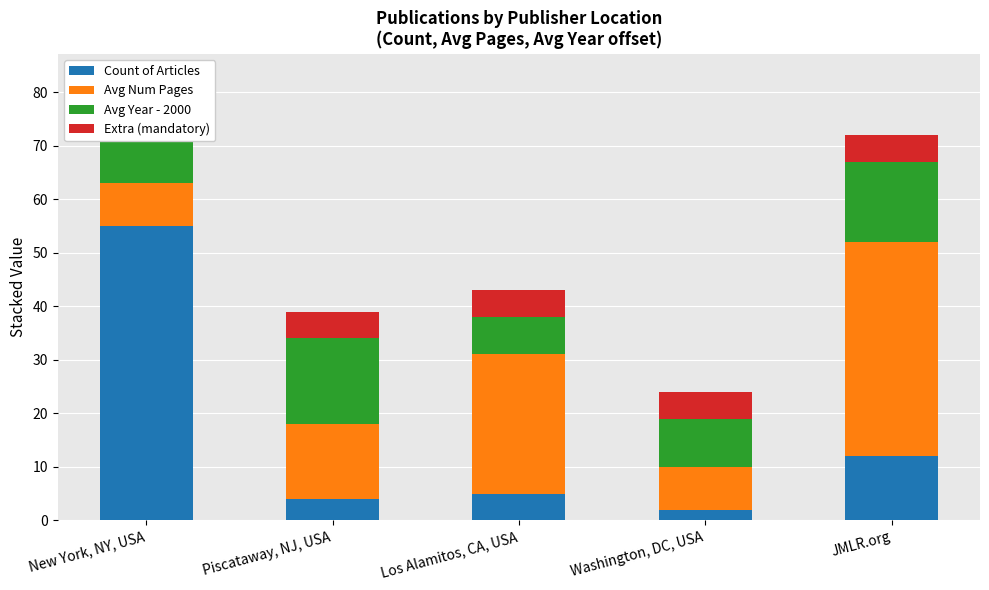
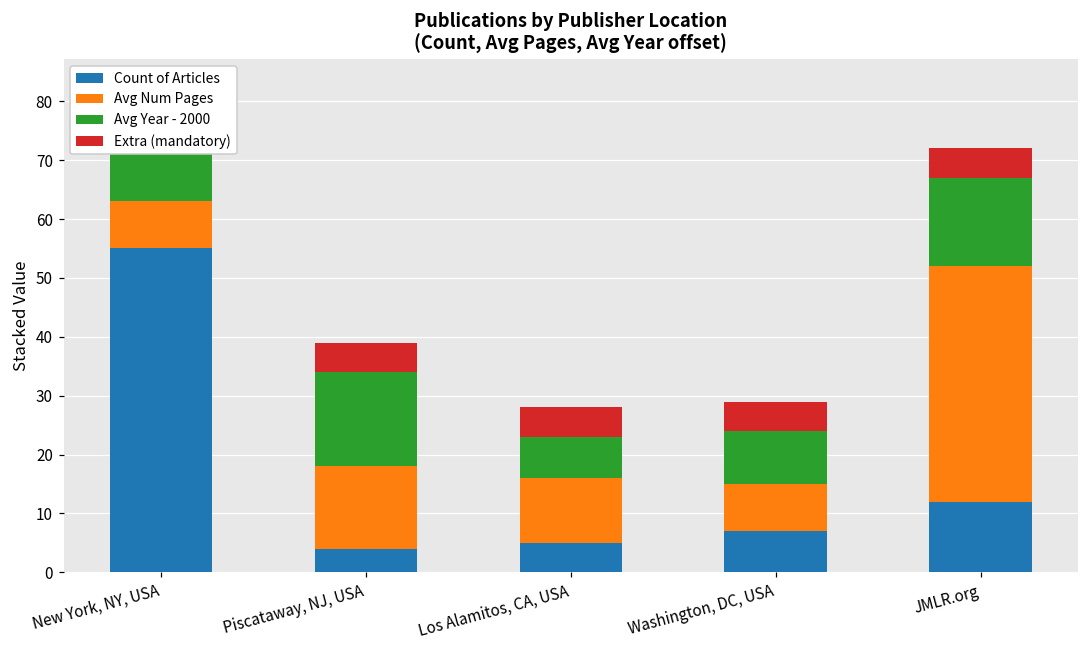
Avg Num Pages, Los Alamitos, CA, USA: 26 -> 11
Count of Articles, Washington, DC, USA: 2 -> 7
